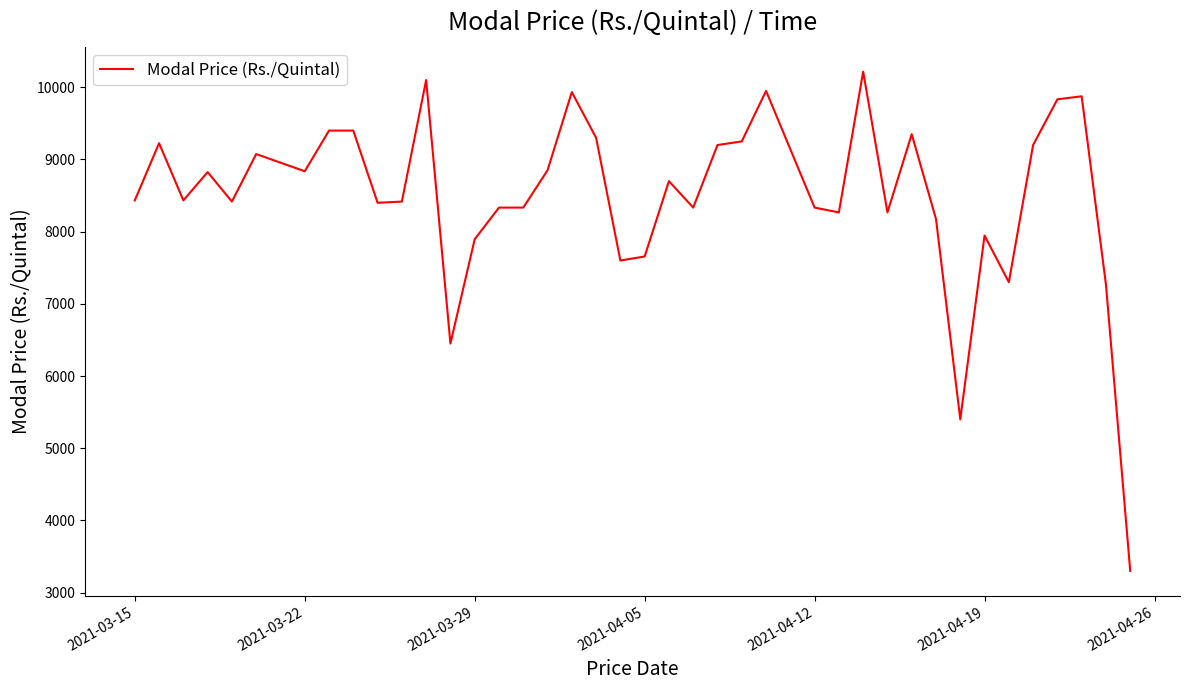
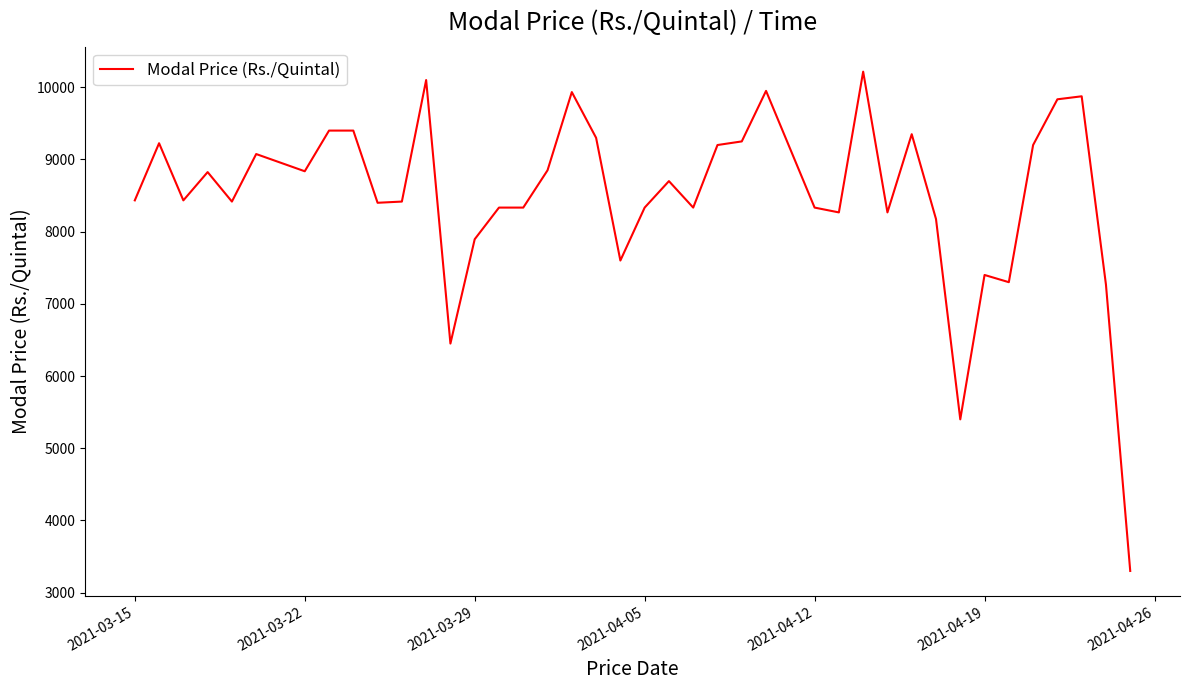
2021-04-05: 7700 -> 8300
2021-04-19: 7900 -> 7400
